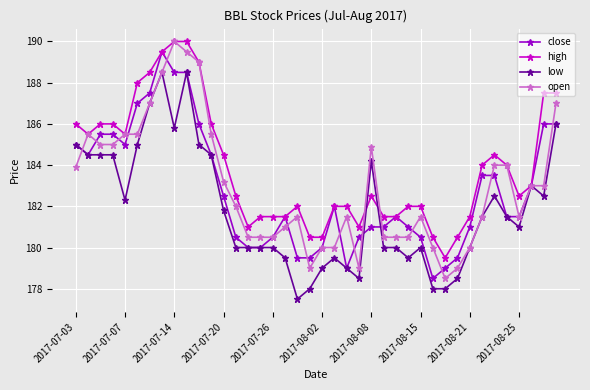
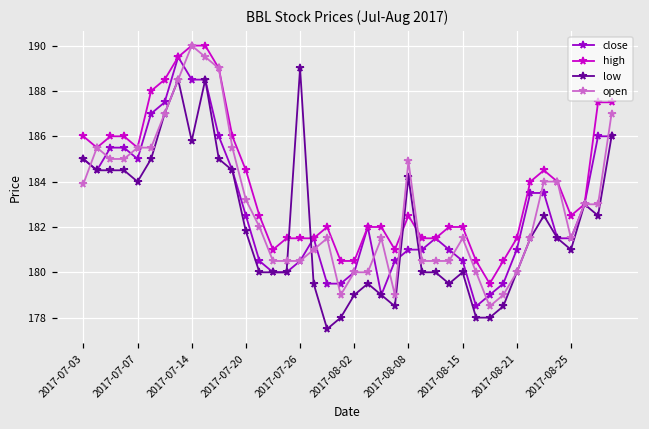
low, 2017-07-07: 182.3 -> 184.0
low, 2017-07-26: 180 -> 189
